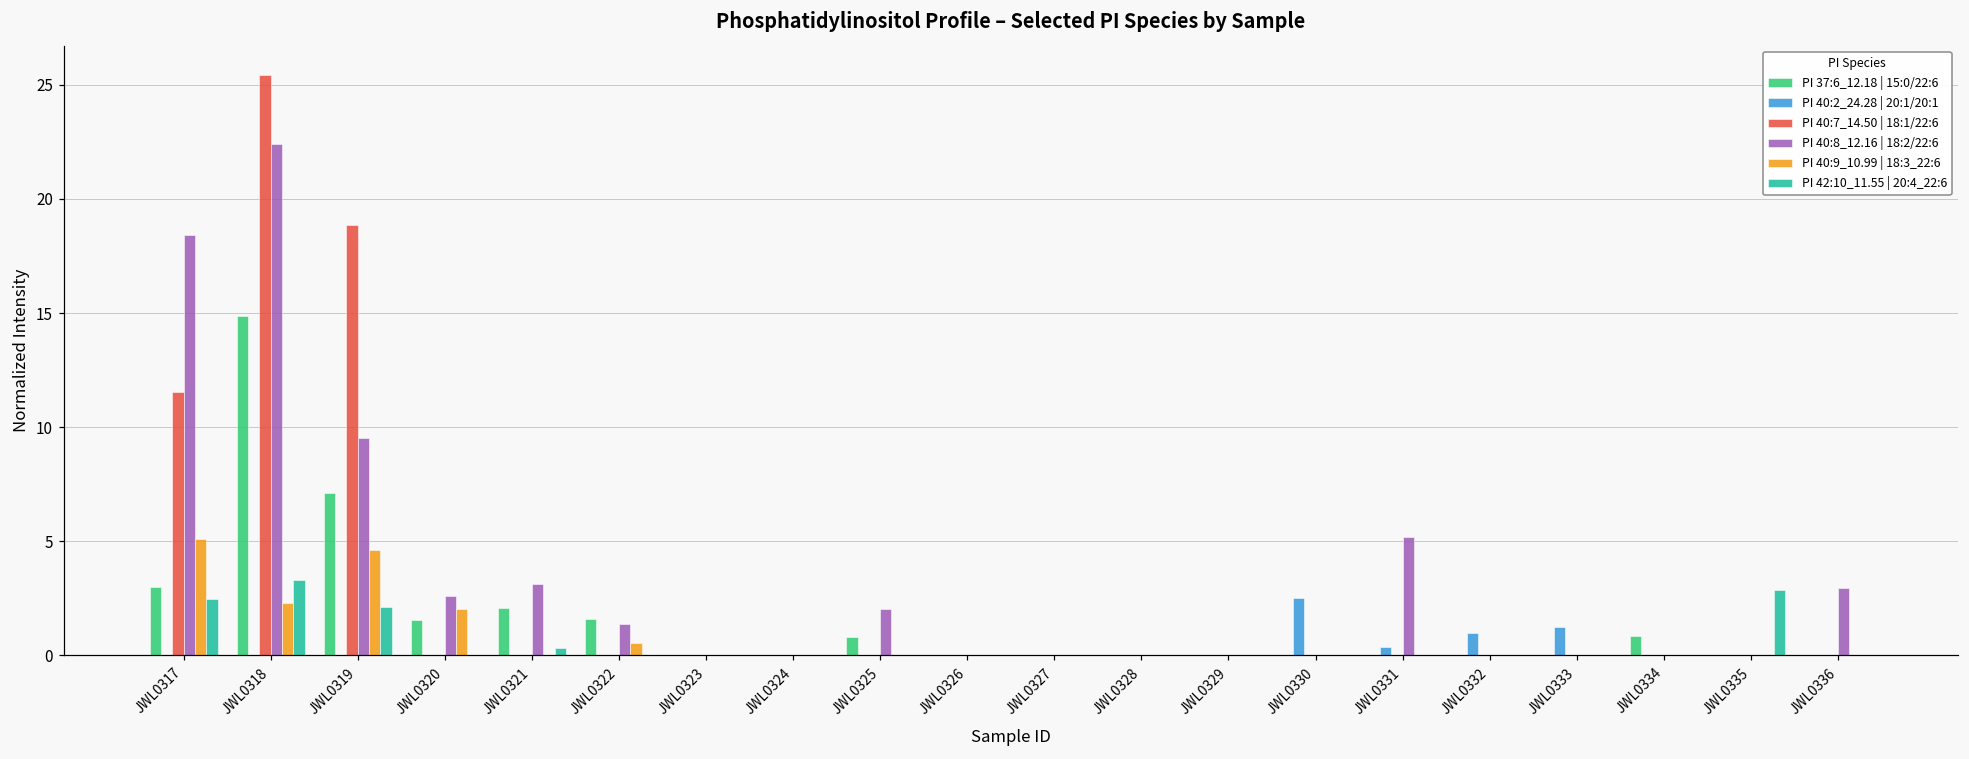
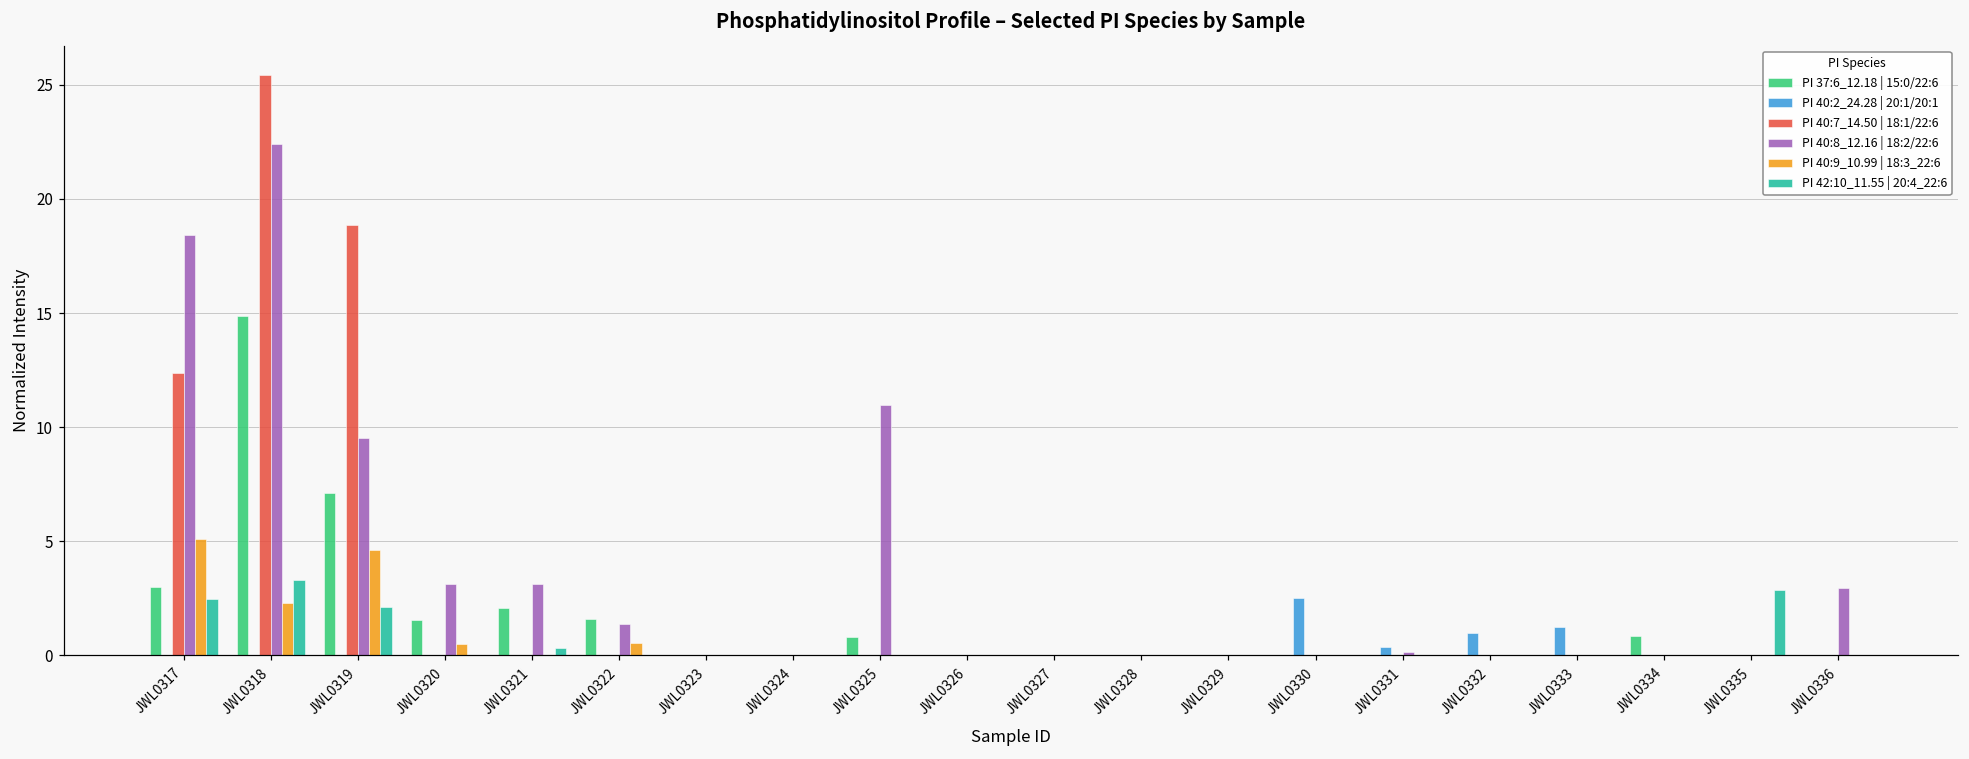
PI 40:7_14.50 | 18:1/22:6, JWL0317: 11.5 -> 12.4
PI 40:8_12.16 | 18:2/22:6, JWL0320: 2.6 -> 3.2
PI 40:9_10.99 | 18:3_22:6, JWL0320: 2.0 -> 0.5
PI 40:8_12.16 | 18:2/22:6, JWL0325: 2.0 -> 11.0
PI 40:8_12.16 | 18:2/22:6, JWL0331: 5.2 -> 0.1
